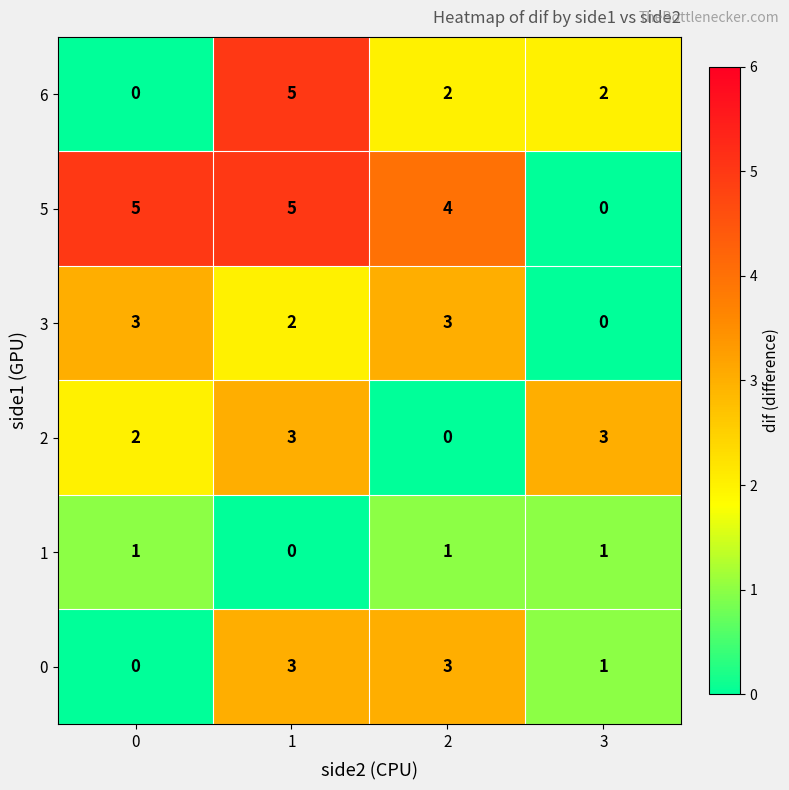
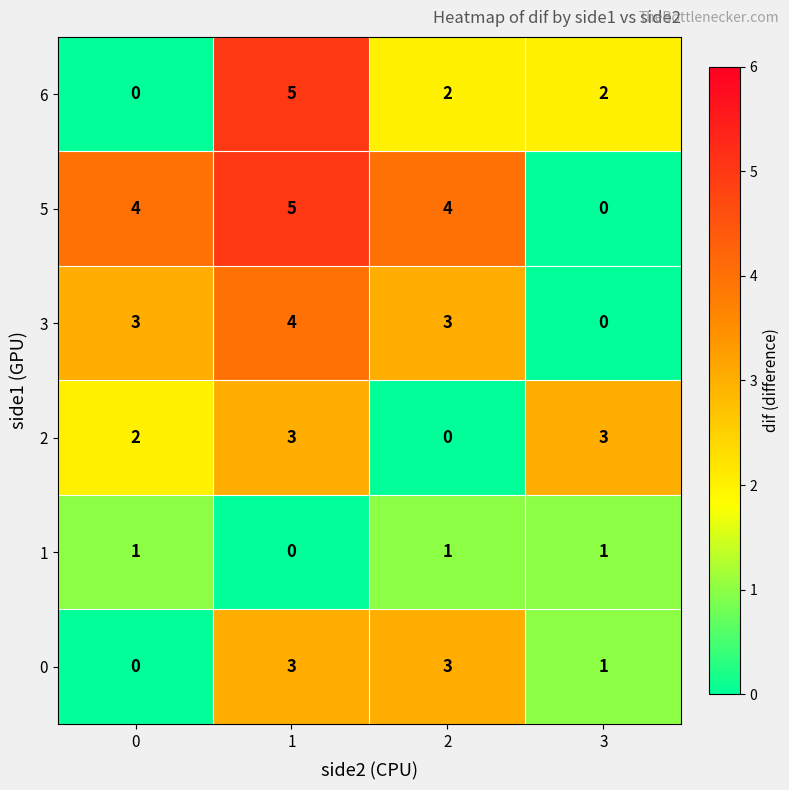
5, 0: 5 -> 4
3, 1: 2 -> 4
